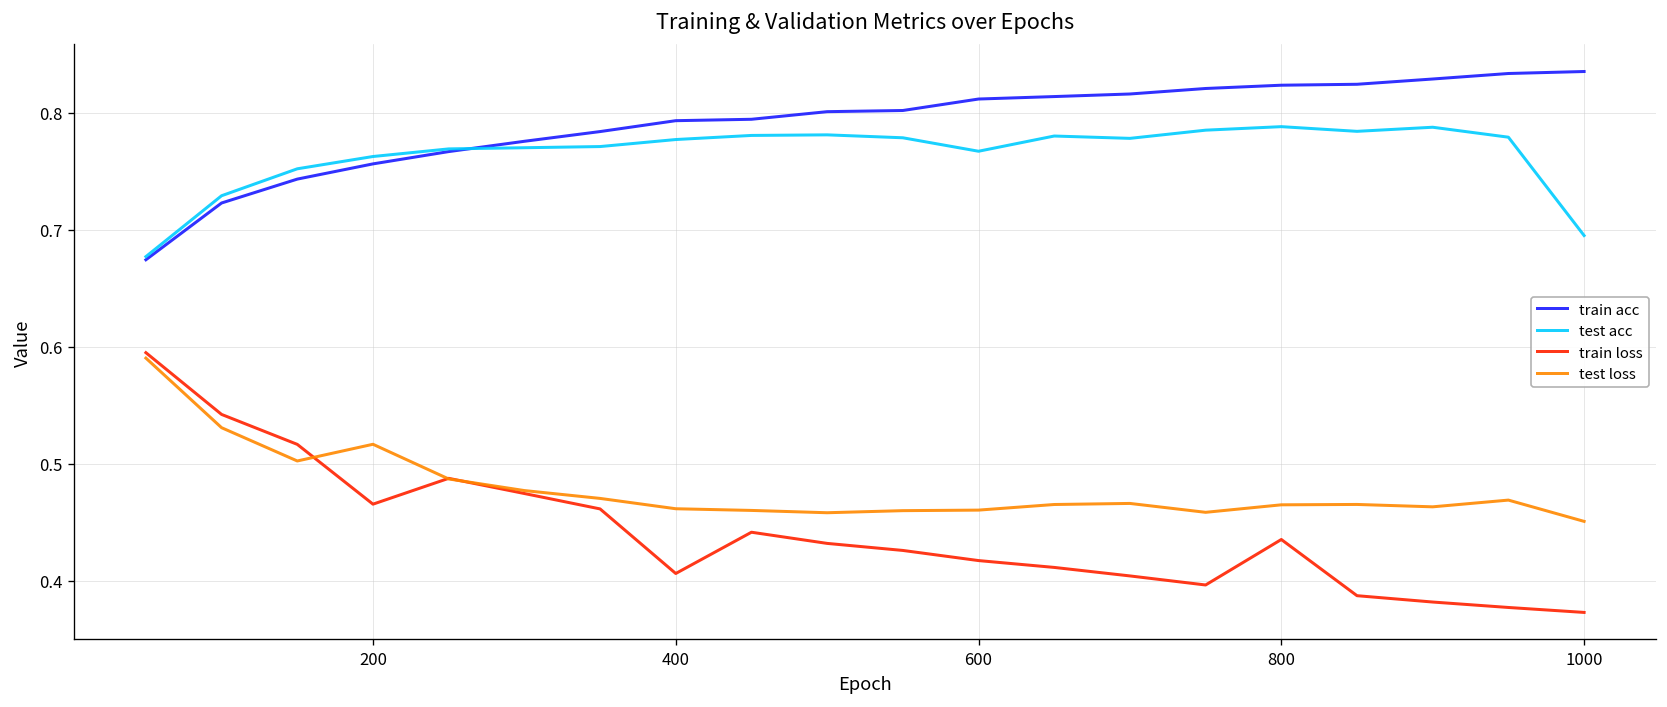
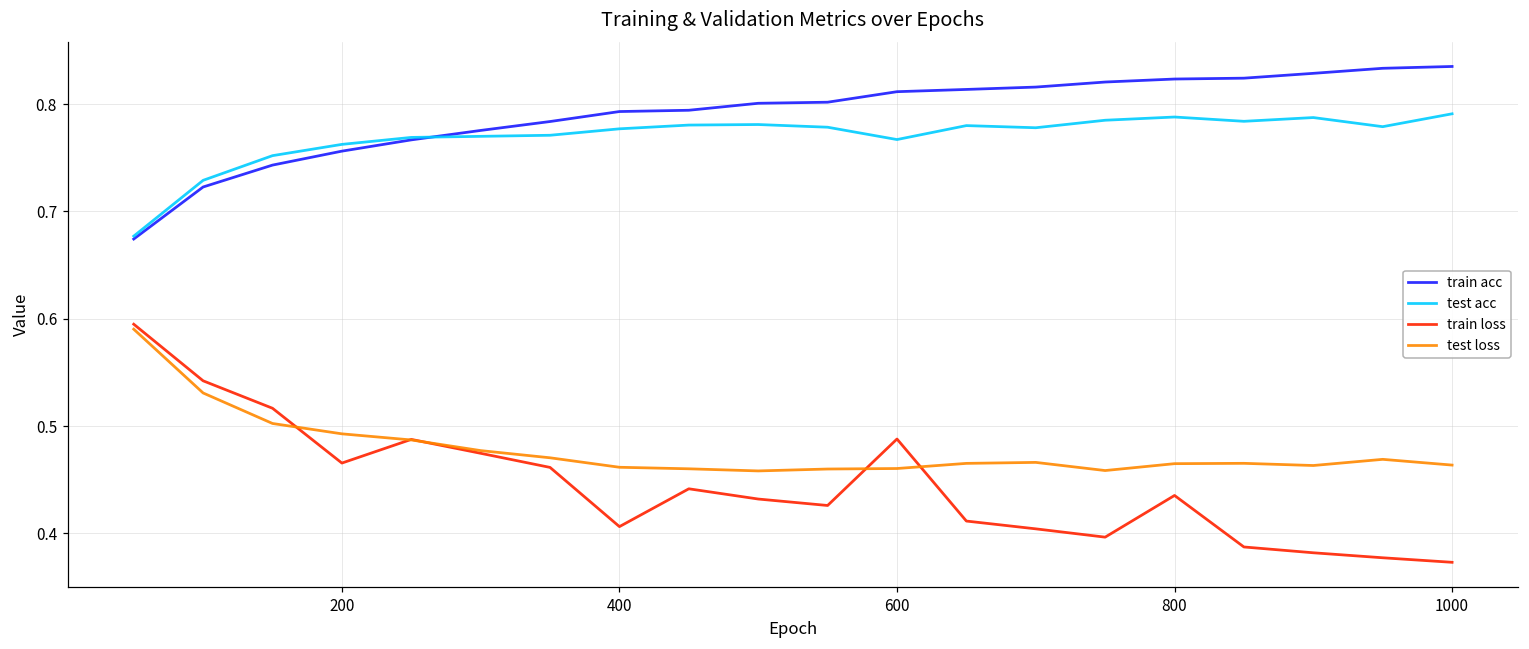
test loss, 200: 0.52 -> 0.49
train loss, 600: 0.42 -> 0.49
test acc, 1000: 0.70 -> 0.79
test loss, 1000: 0.45 -> 0.46
